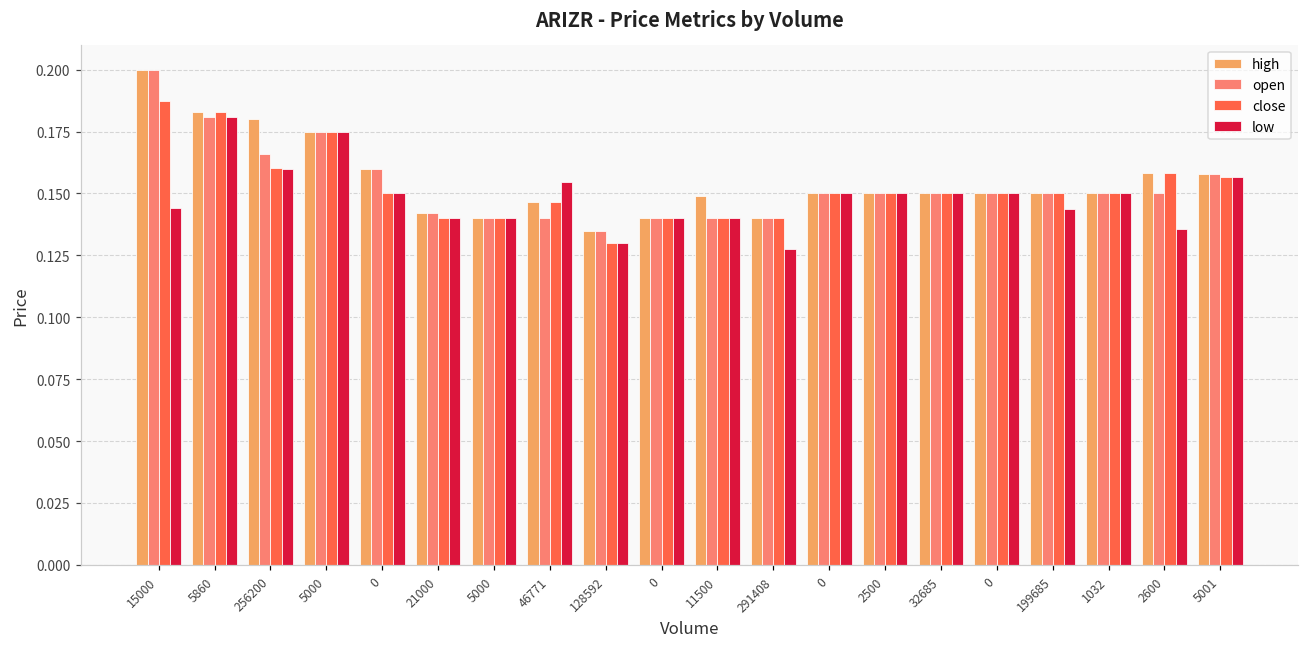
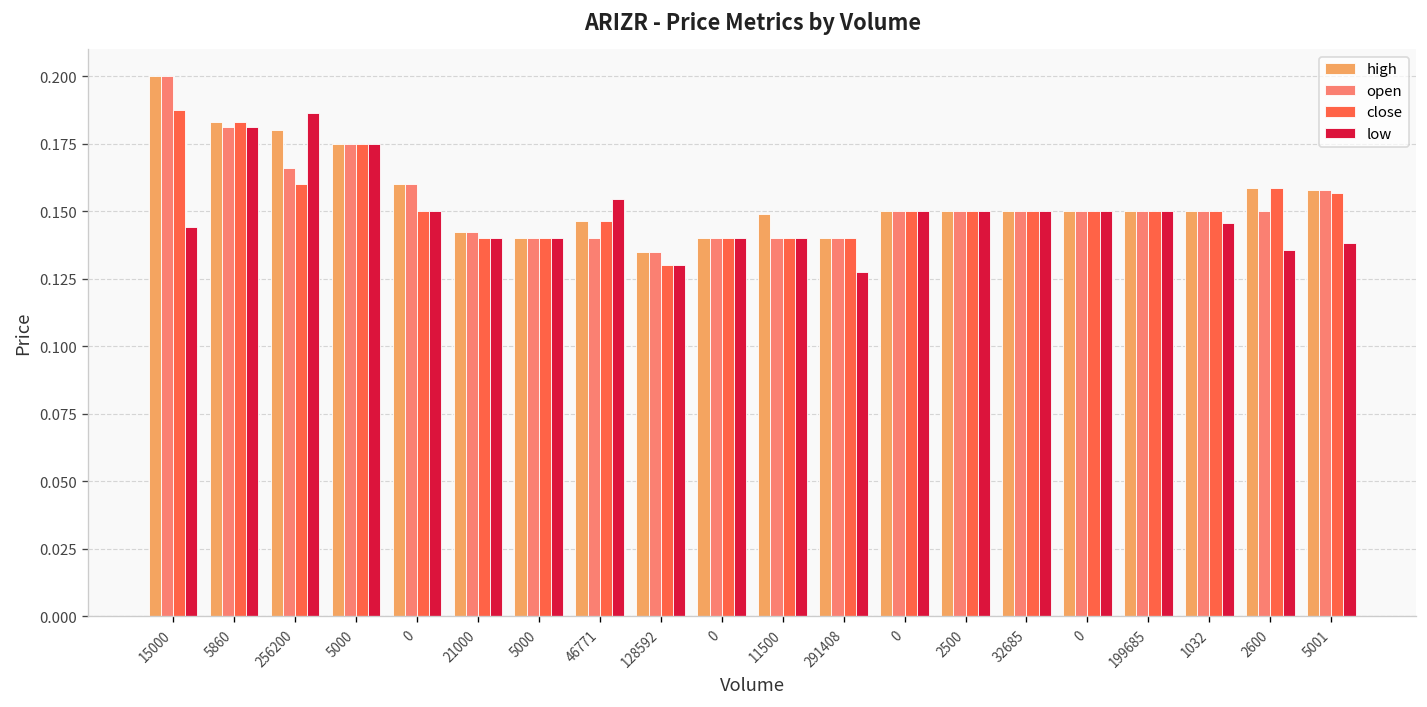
low, 256200: 0.160 -> 0.186
low, 199685: 0.144 -> 0.150
low, 1032: 0.150 -> 0.146
low, 5001: 0.157 -> 0.138
